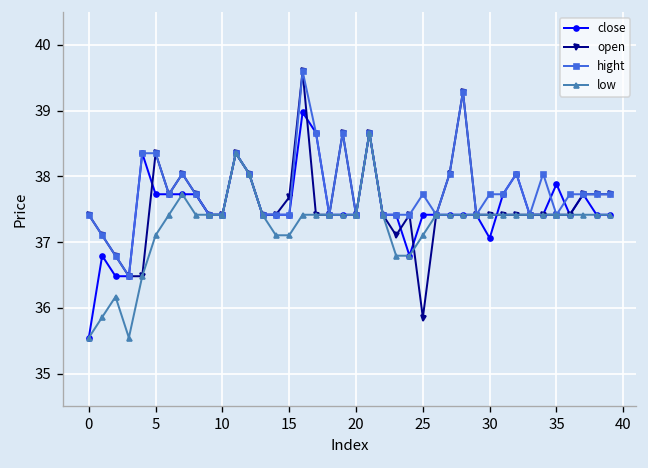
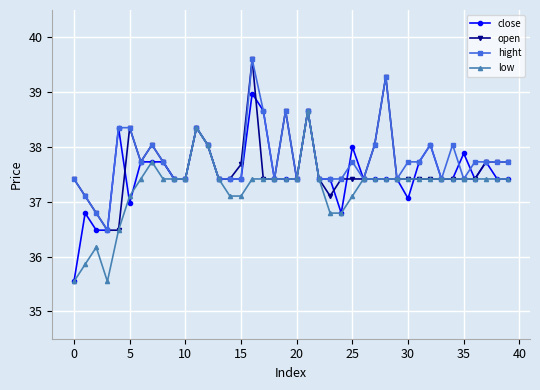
close, 5: 37.7 -> 37.0
close, 25: 37.4 -> 38.0
open, 25: 35.9 -> 37.4
